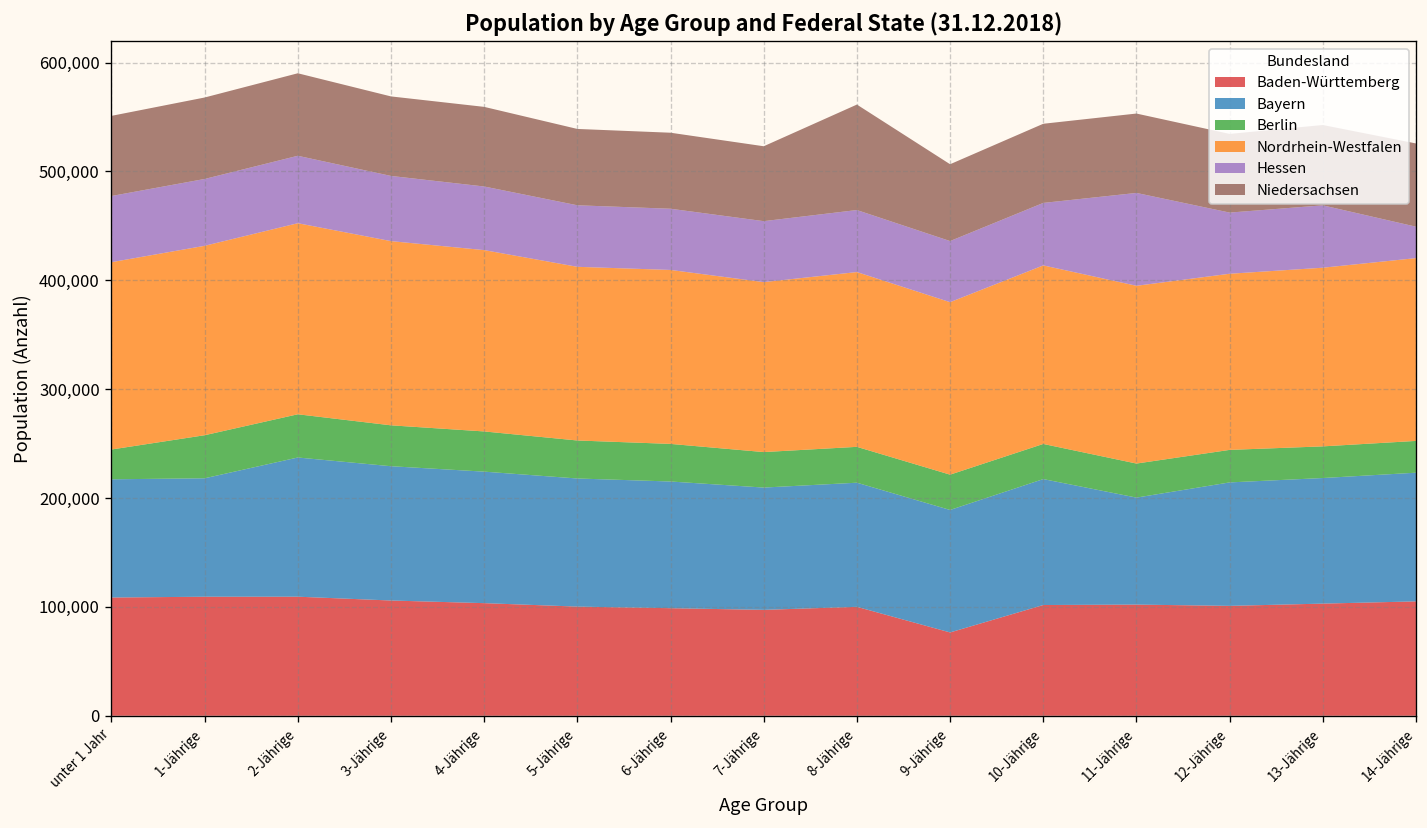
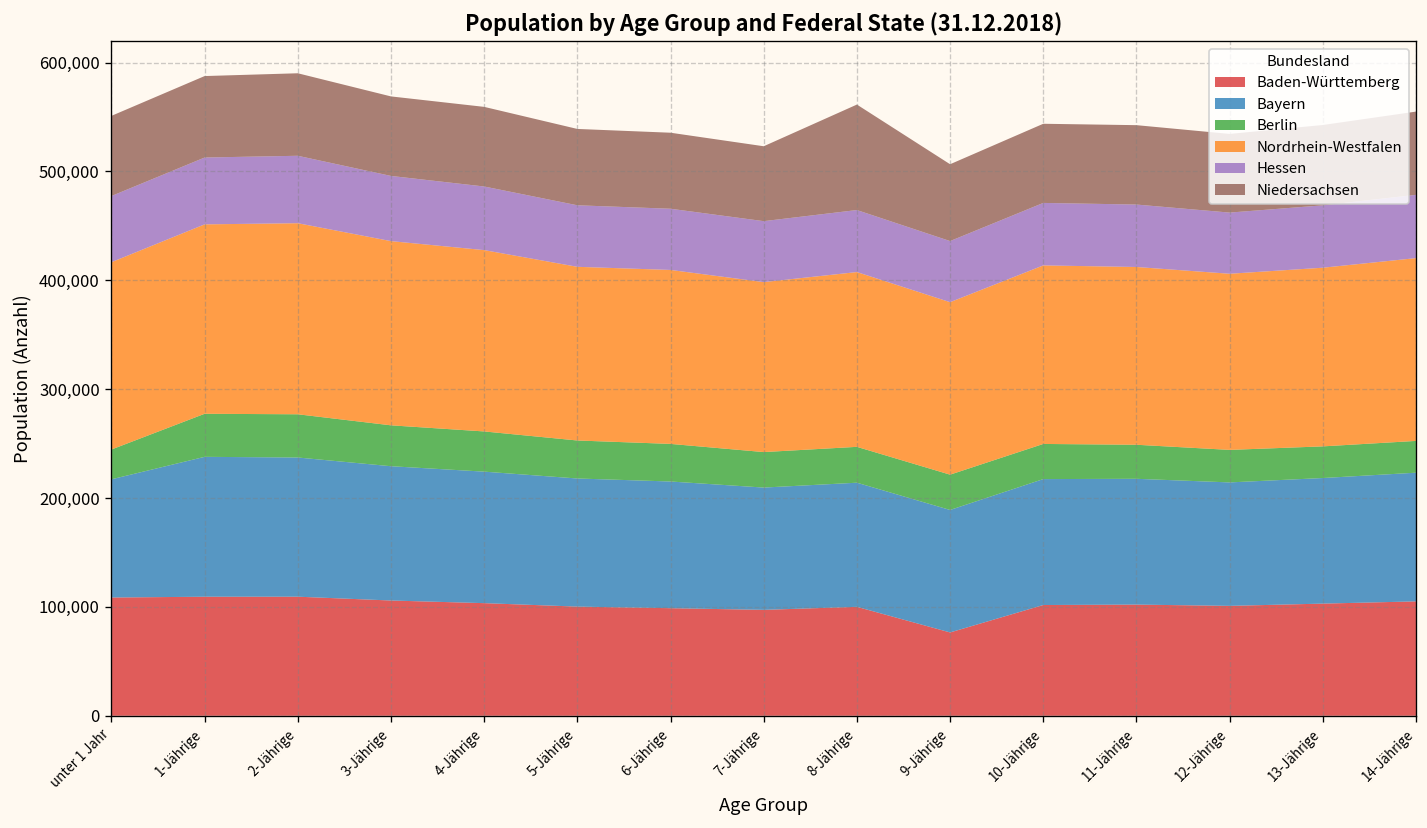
Bayern, 1-Jährige: 110,000 -> 130,000
Bayern, 11-Jährige: 100,000 -> 120,000
Hessen, 11-Jährige: 90,000 -> 60,000
Hessen, 14-Jährige: 30,000 -> 60,000
